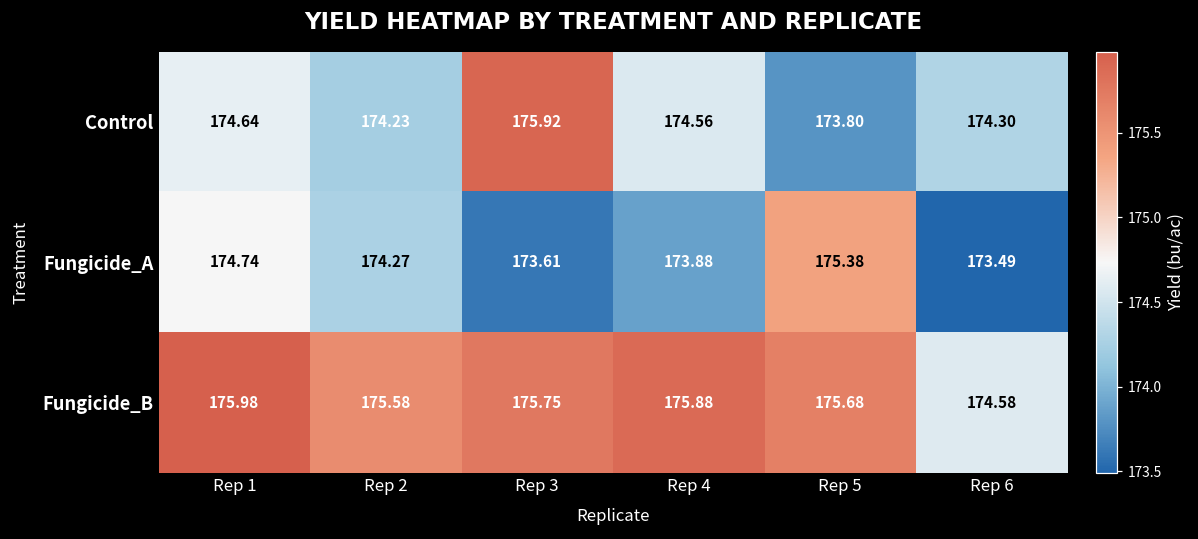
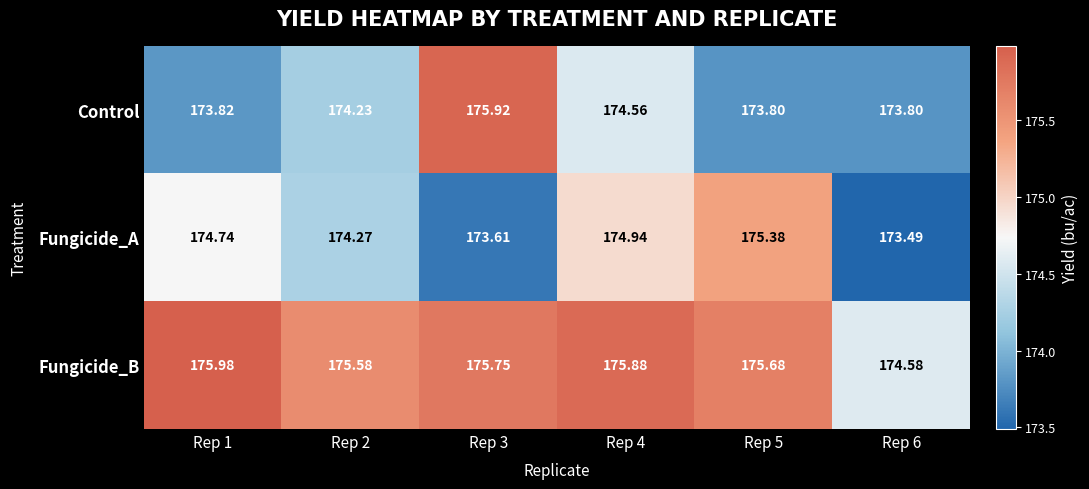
Control, Rep 1: 174.64 -> 173.82
Control, Rep 6: 174.30 -> 173.80
Fungicide_A, Rep 4: 173.88 -> 174.94
